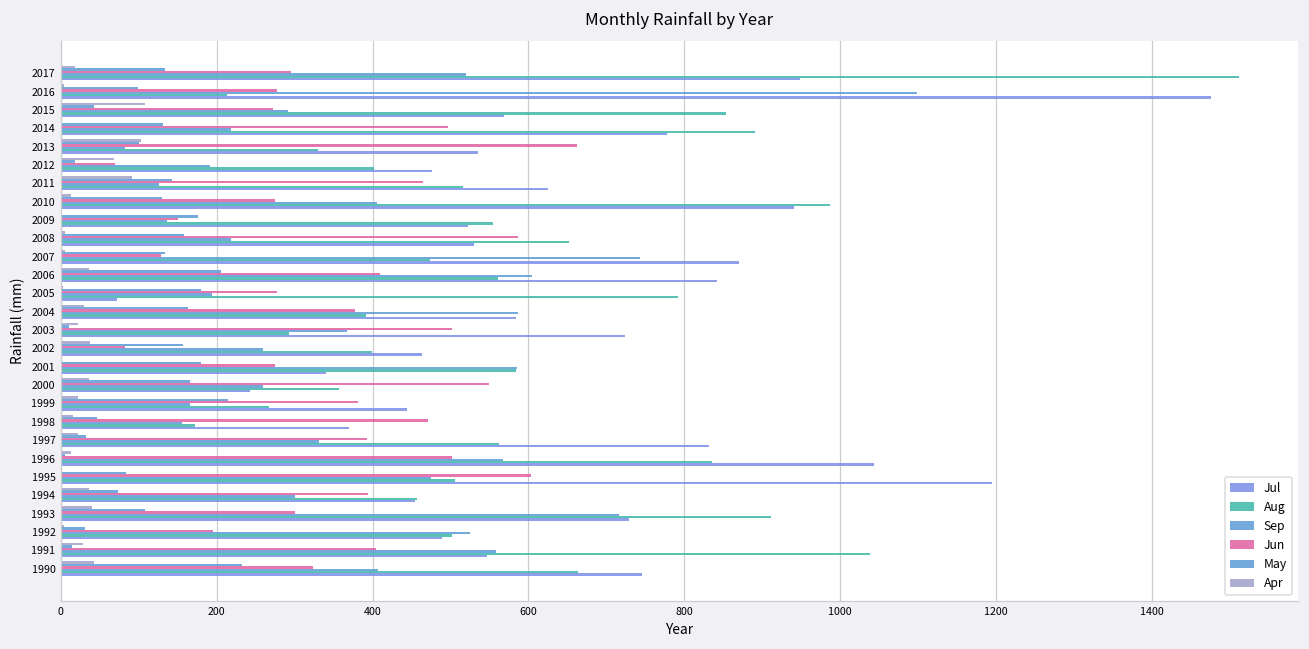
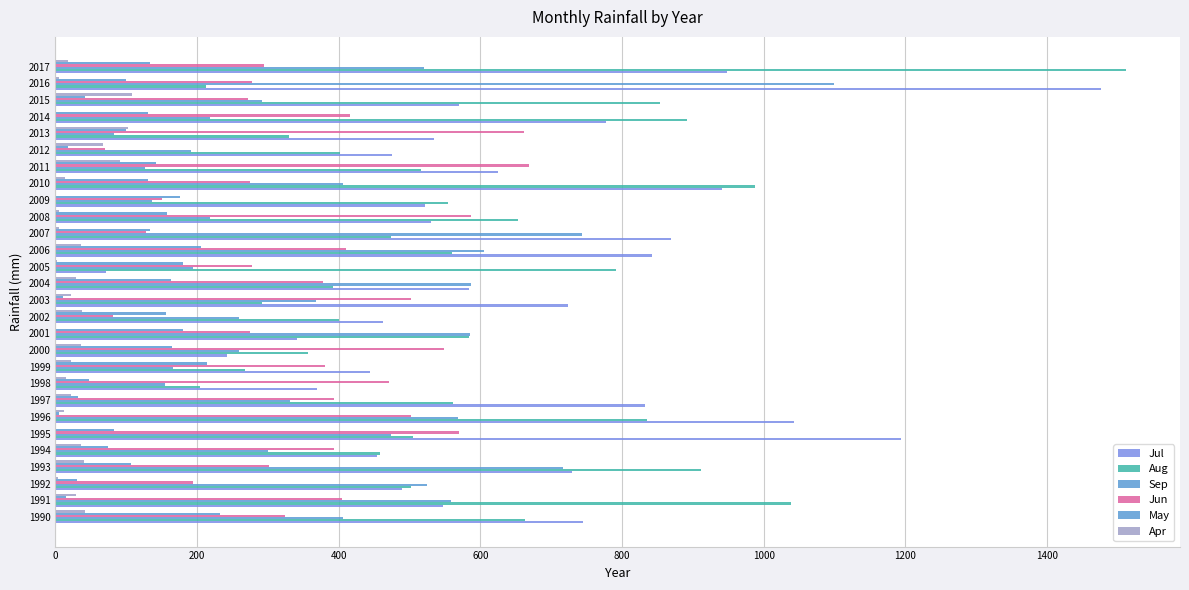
Jun, 2014: 500 -> 420
Jun, 2011: 470 -> 670
Aug, 1998: 170 -> 200
Jun, 1995: 600 -> 570
